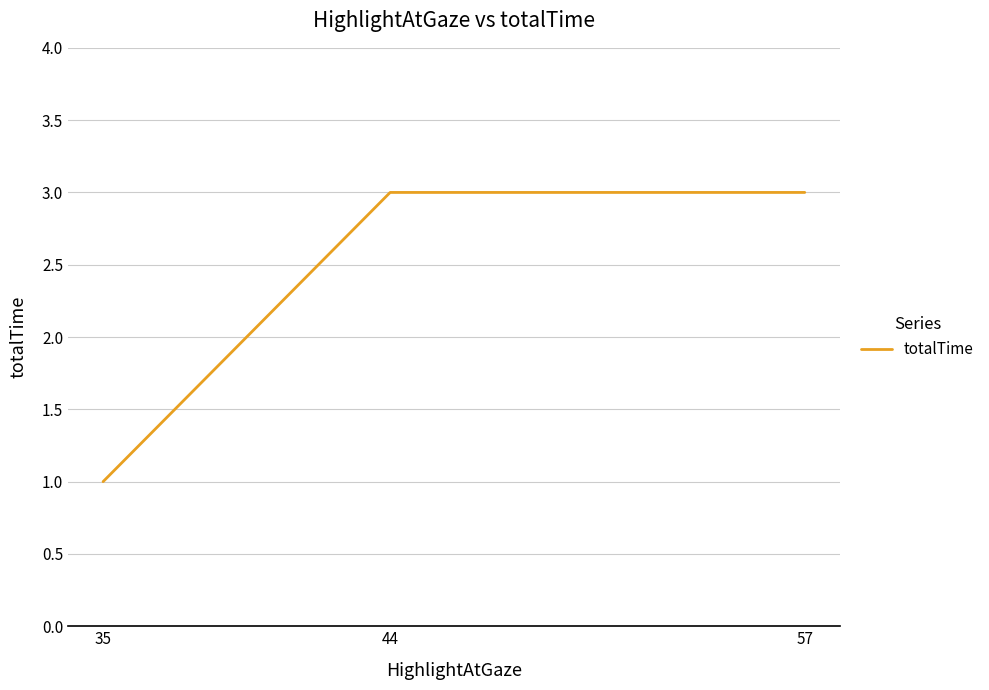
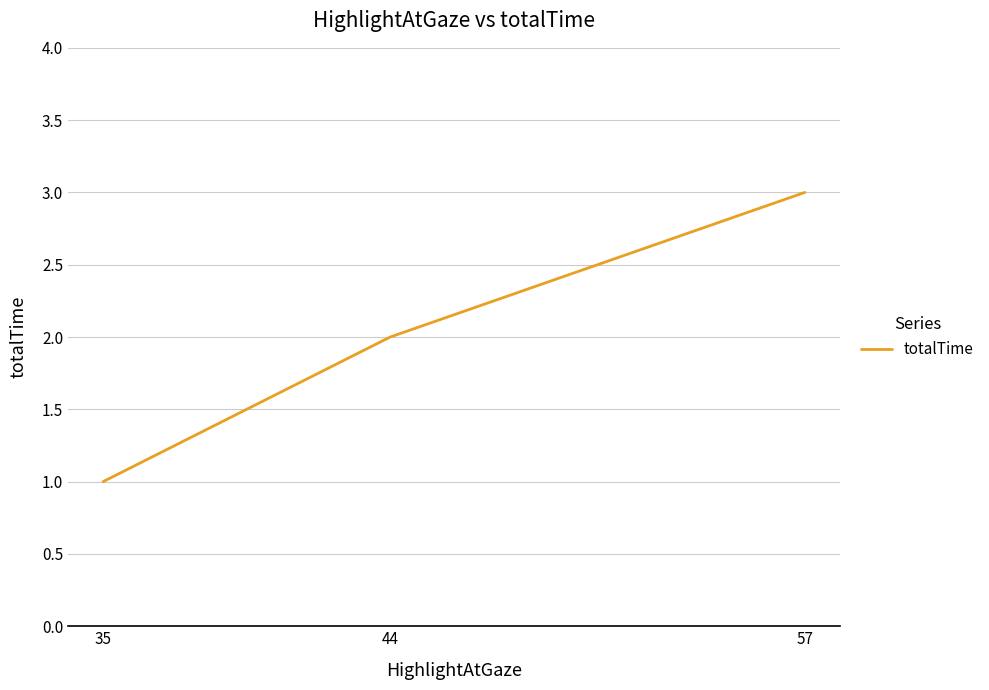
44: 3 -> 2
